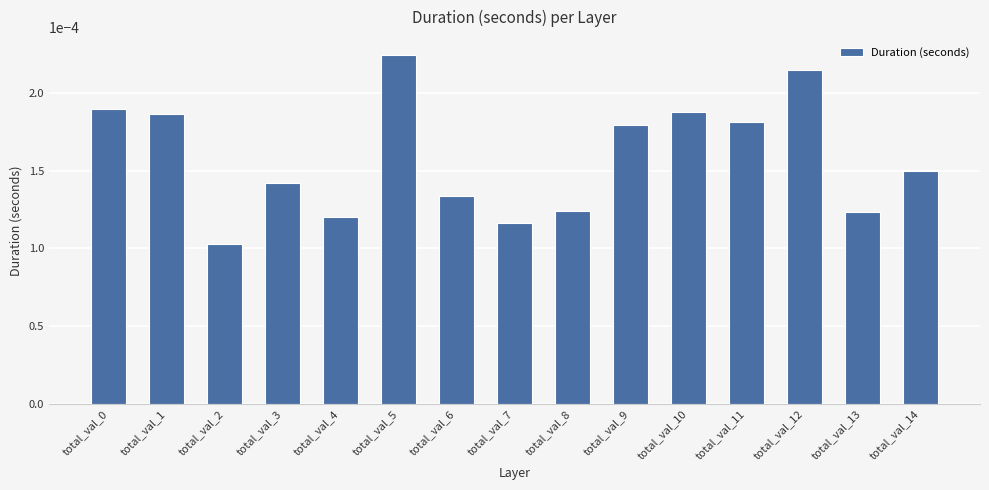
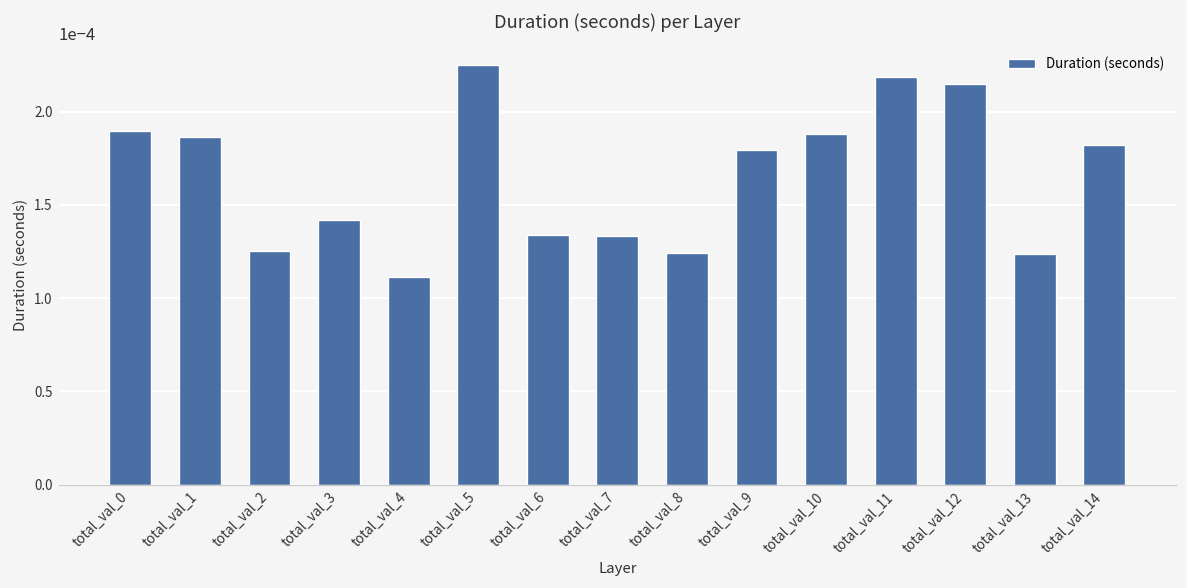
total_val_2: 0.000103 -> 0.000125
total_val_4: 0.000121 -> 0.000111
total_val_7: 0.000116 -> 0.000133
total_val_11: 0.000181 -> 0.000218
total_val_14: 0.000150 -> 0.000182
